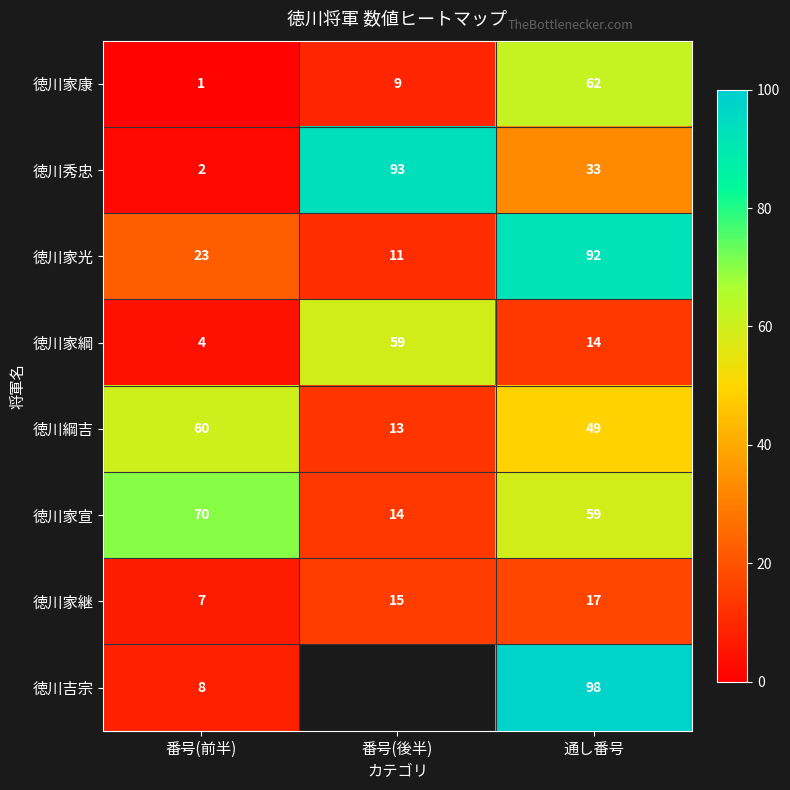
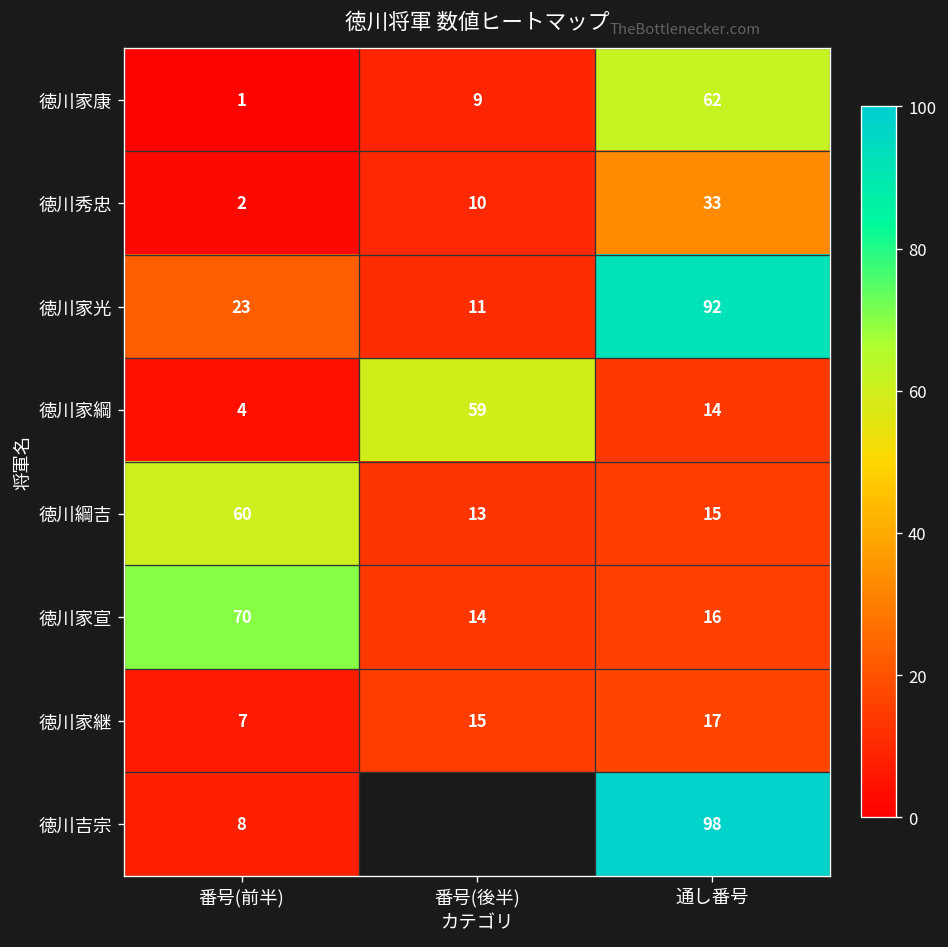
徳川秀忠, 番号(後半): 93 -> 10
徳川綱吉, 通し番号: 49 -> 15
徳川家宣, 通し番号: 59 -> 16
